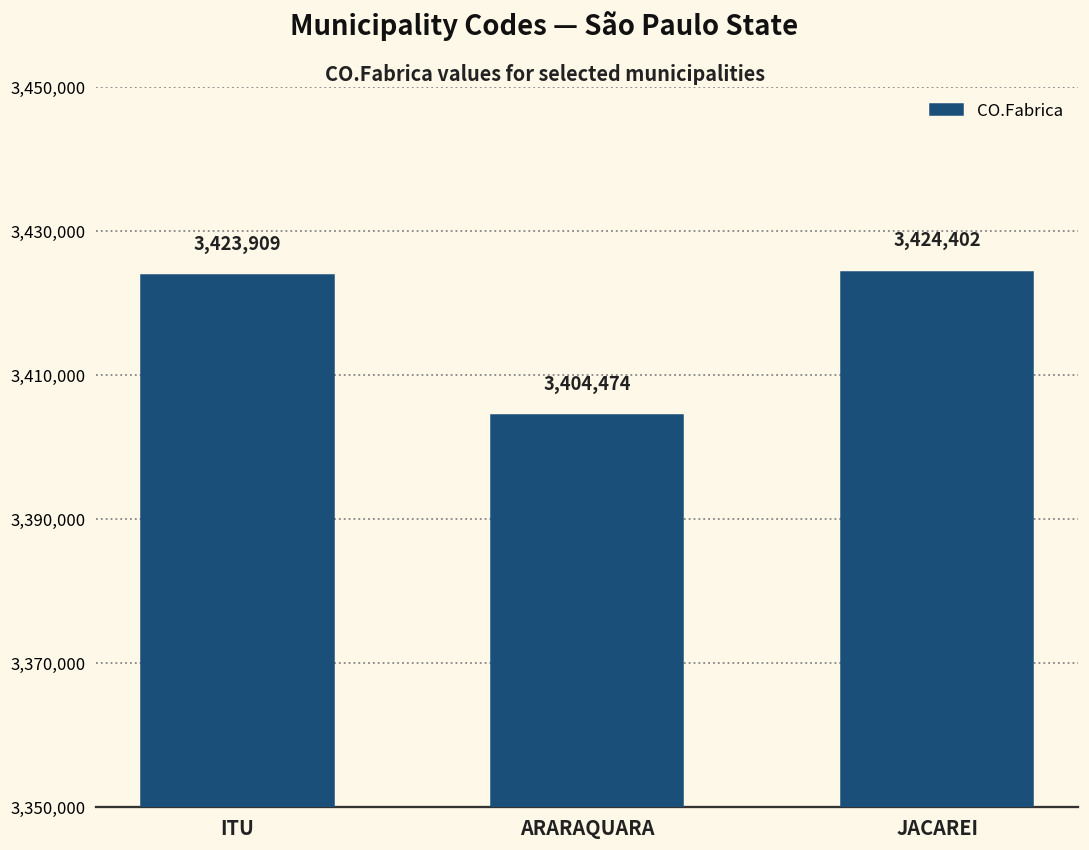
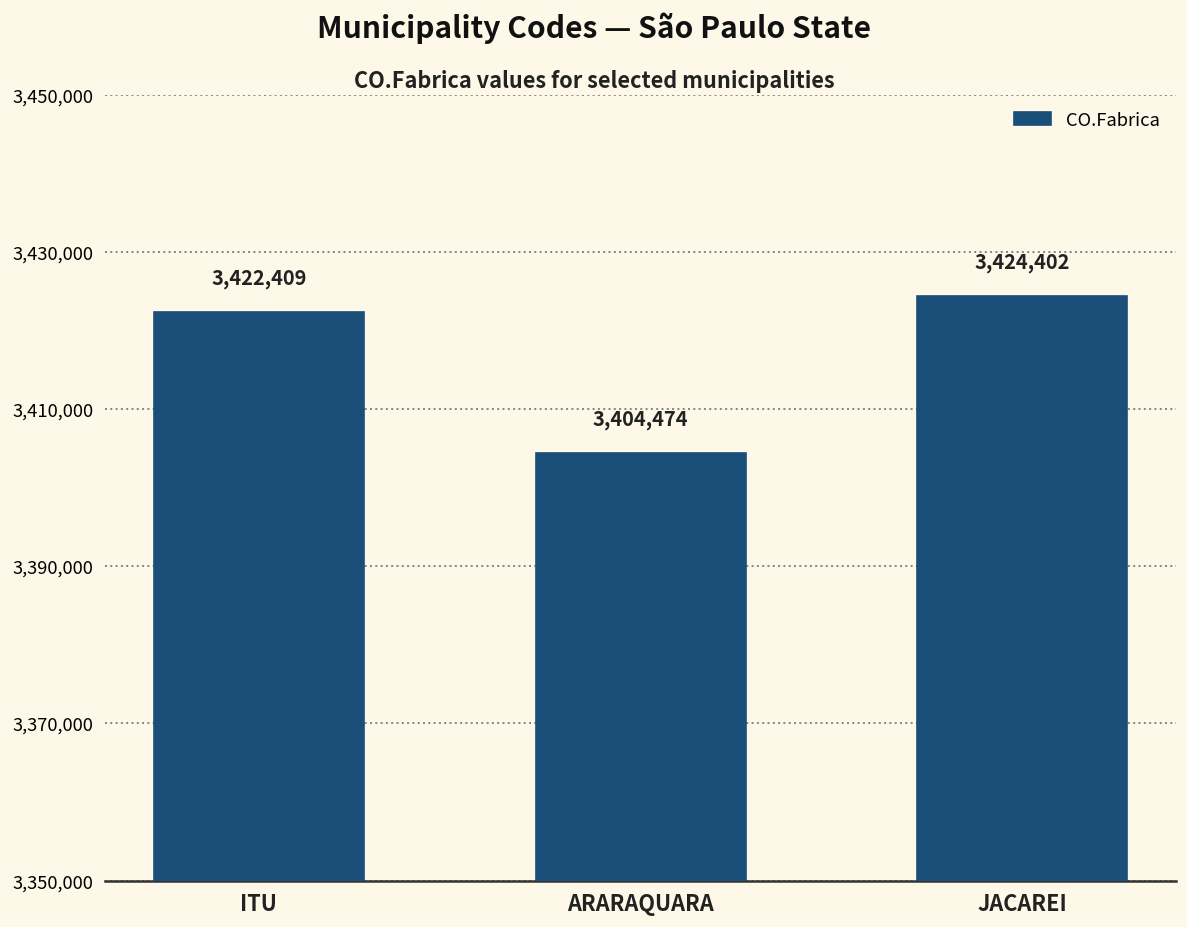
ITU: 3,423,909 -> 3,422,409
